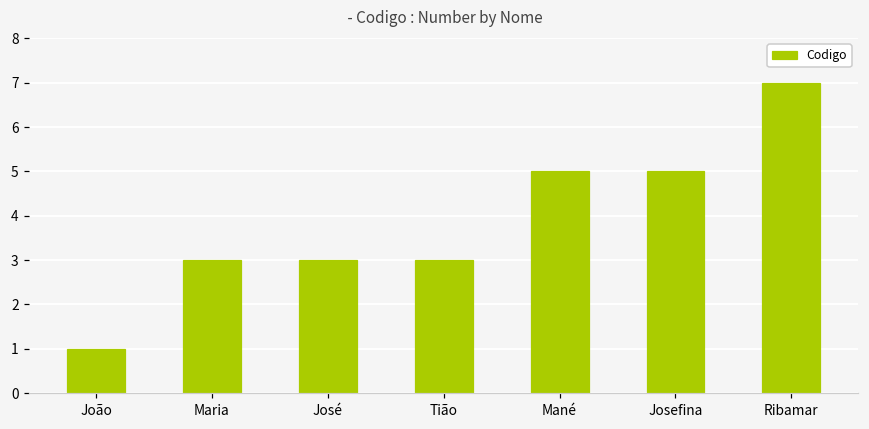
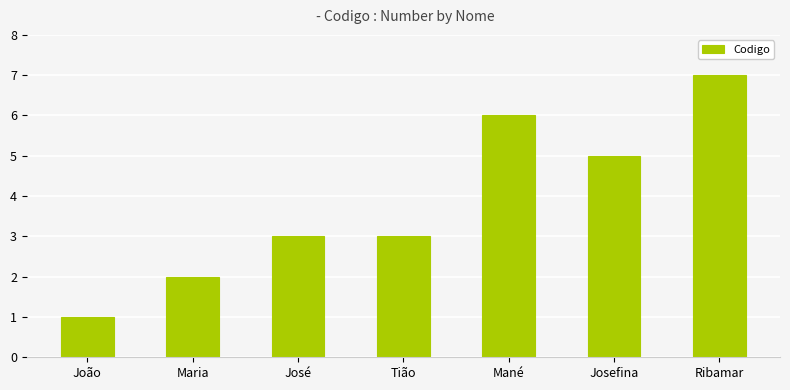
Maria: 3 -> 2
Mané: 5 -> 6
